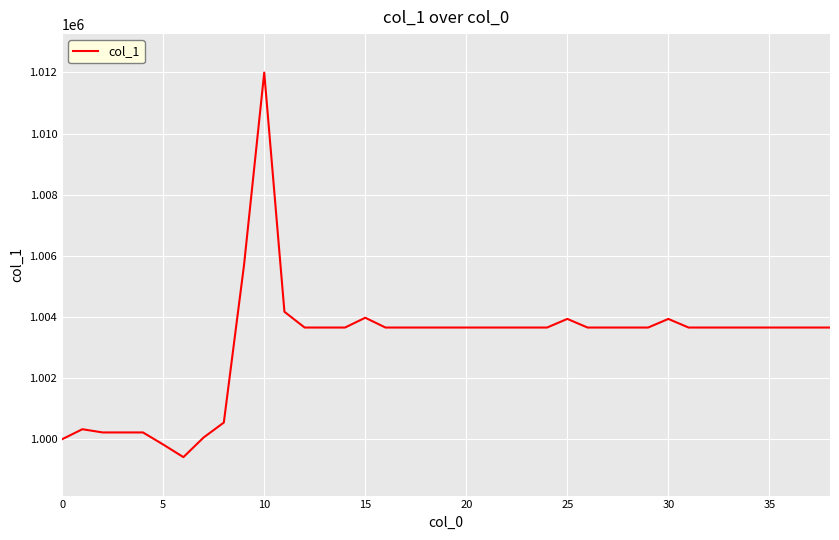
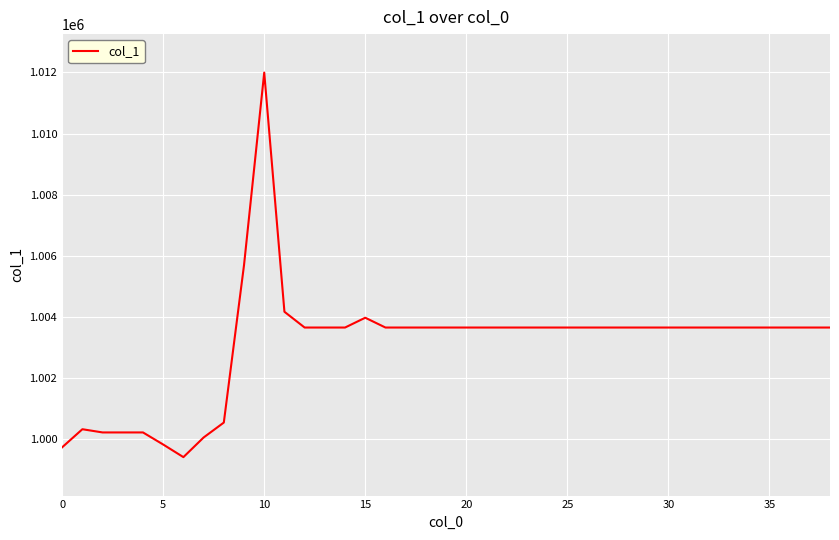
0: 1000000 -> 999700
25: 1003900 -> 1003700
30: 1003900 -> 1003700
